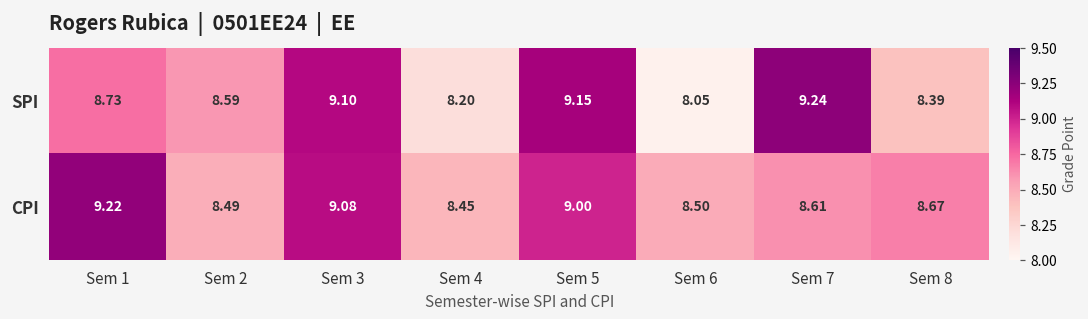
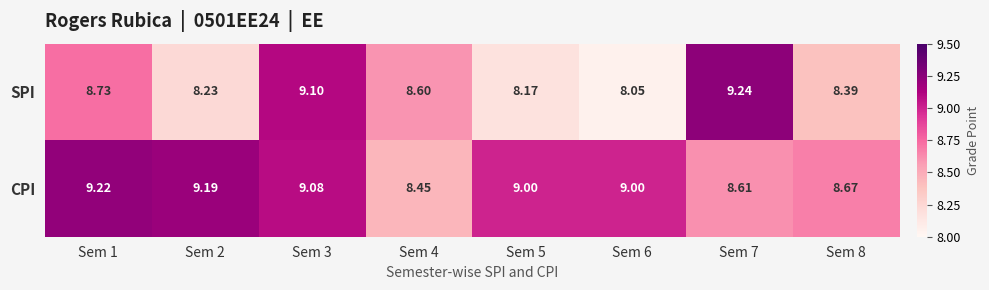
SPI, Sem 2: 8.59 -> 8.23
SPI, Sem 4: 8.20 -> 8.60
SPI, Sem 5: 9.15 -> 8.17
CPI, Sem 2: 8.49 -> 9.19
CPI, Sem 6: 8.50 -> 9.00
